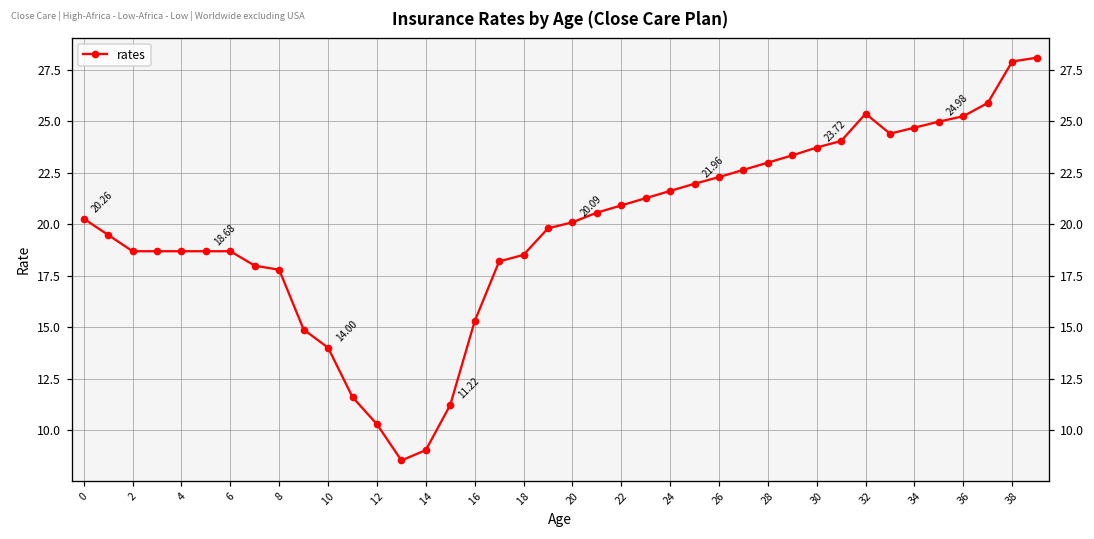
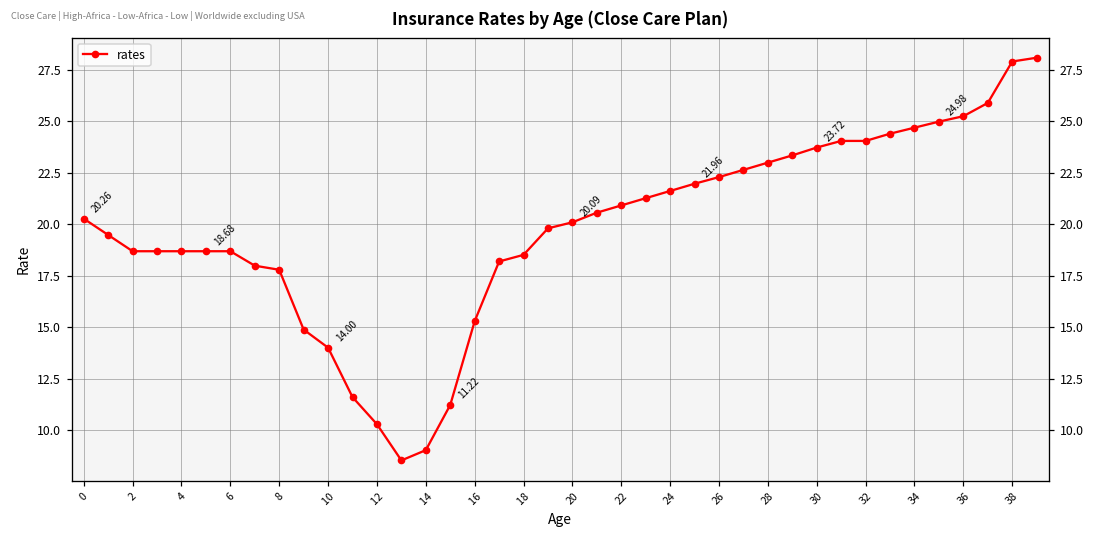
32: 25.4 -> 24.0
